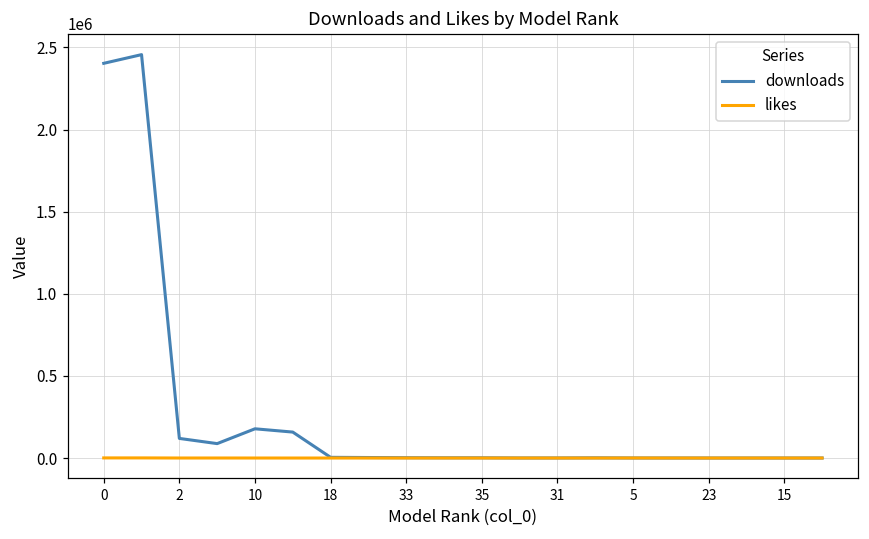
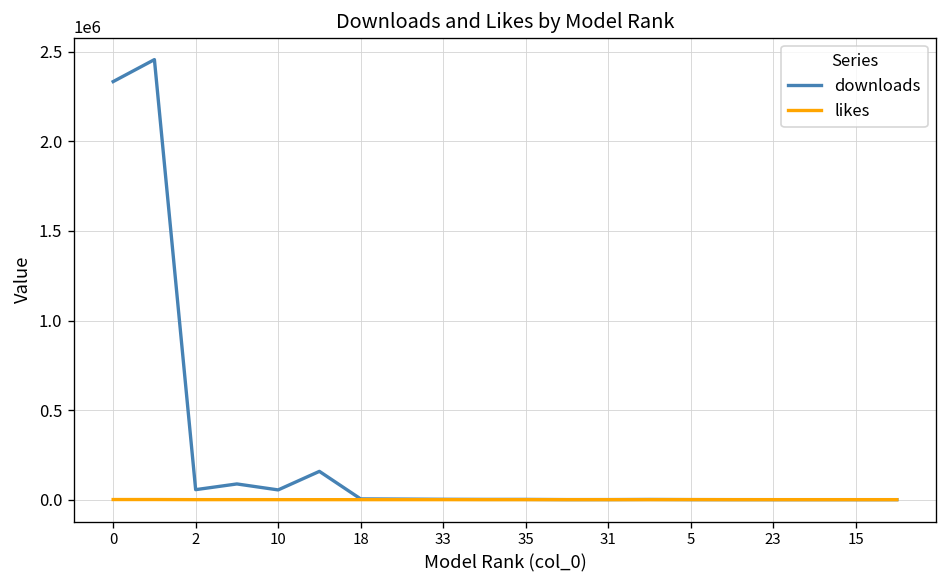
downloads, 0: 2400000 -> 2330000
downloads, 2: 120000 -> 60000
downloads, 10: 180000 -> 50000
